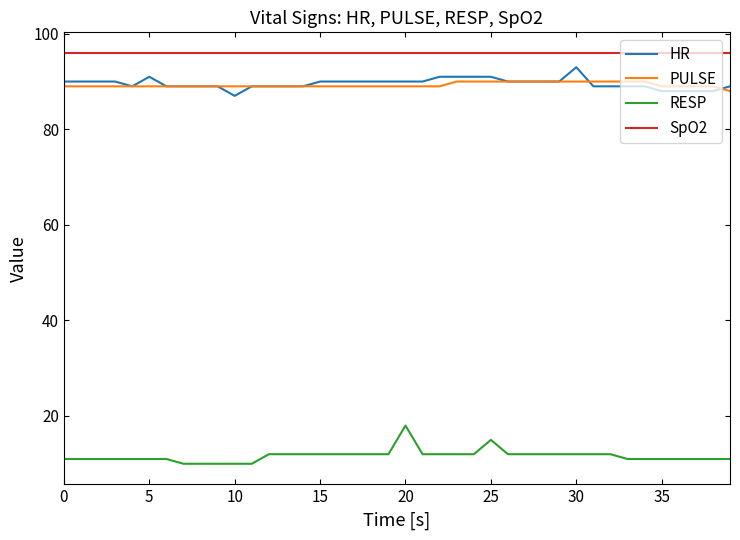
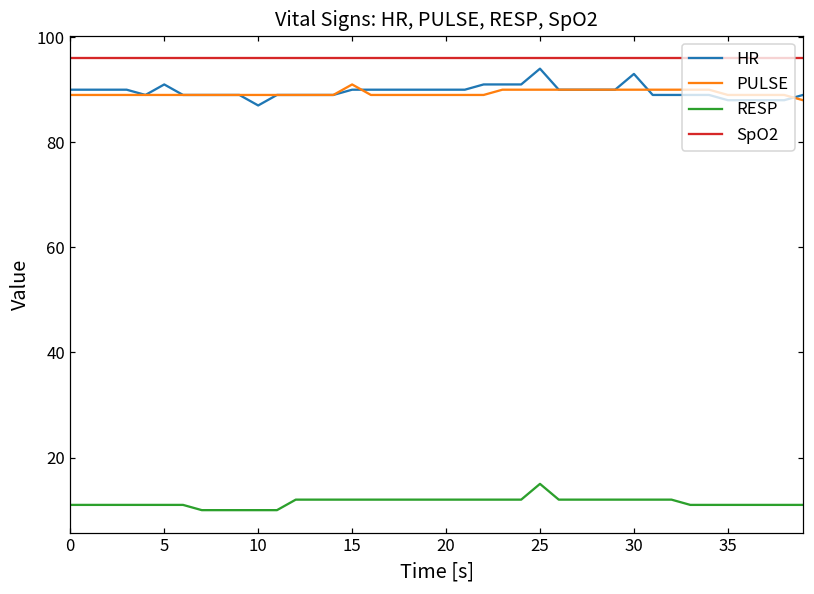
PULSE, 15: 89 -> 91
RESP, 20: 18 -> 12
HR, 25: 91 -> 94
